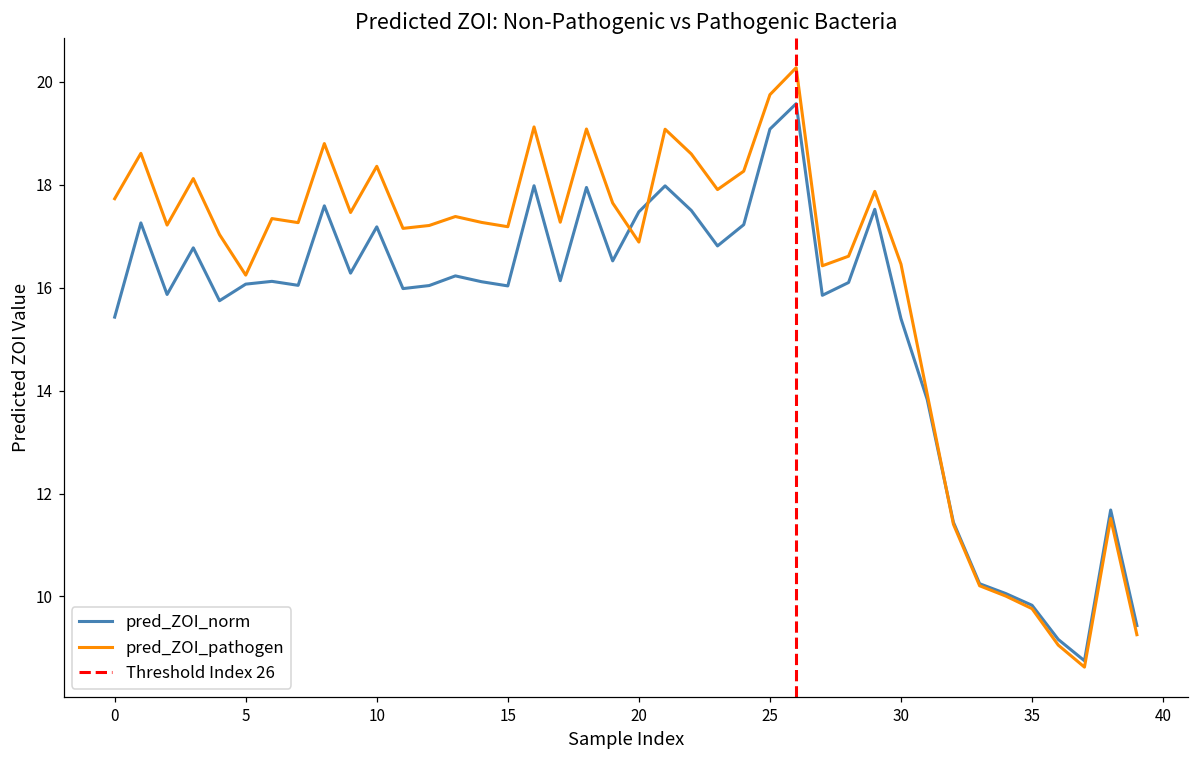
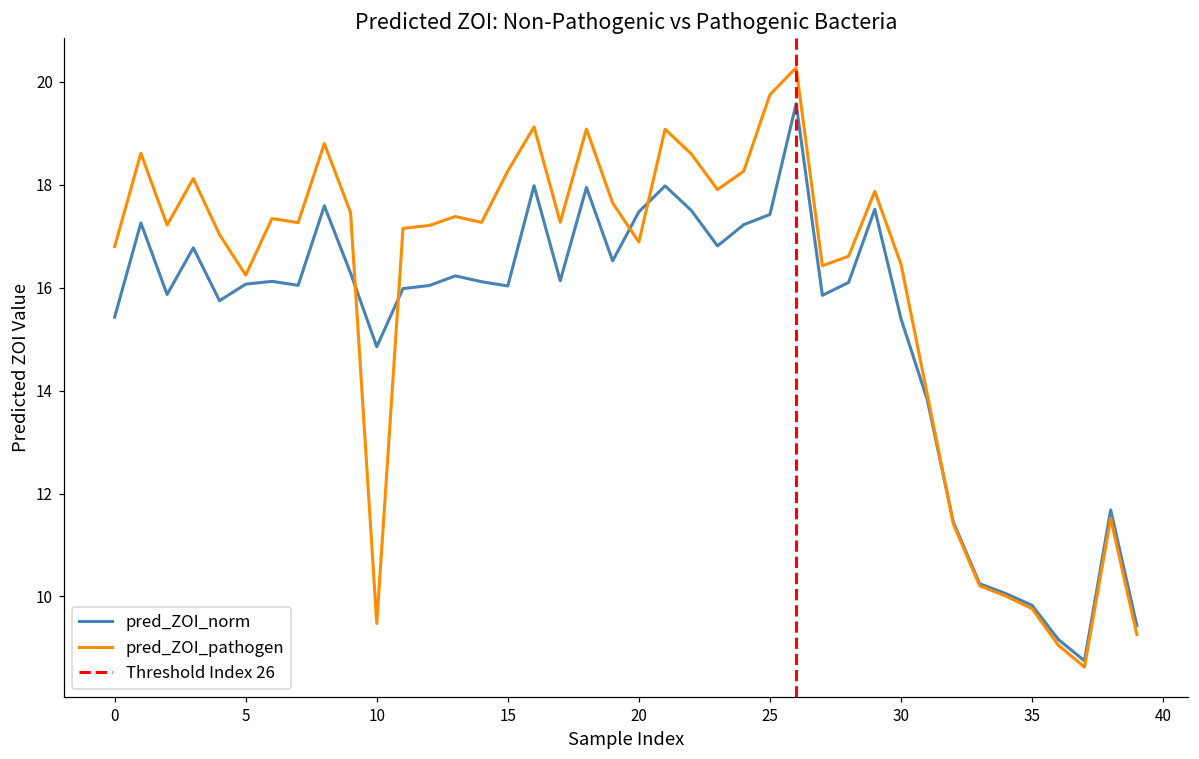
pred_ZOI_pathogen, 0: 17.7 -> 16.8
pred_ZOI_norm, 10: 17.2 -> 14.9
pred_ZOI_pathogen, 10: 18.4 -> 9.5
pred_ZOI_pathogen, 15: 17.2 -> 18.3
pred_ZOI_norm, 25: 19.1 -> 17.4
